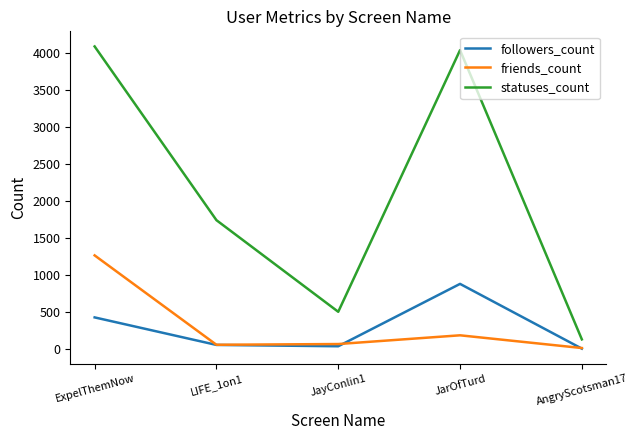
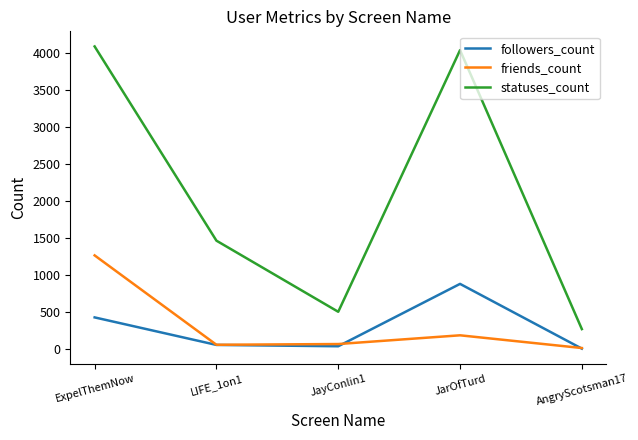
statuses_count, LIFE_1on1: 1700 -> 1500
statuses_count, AngryScotsman17: 100 -> 300
